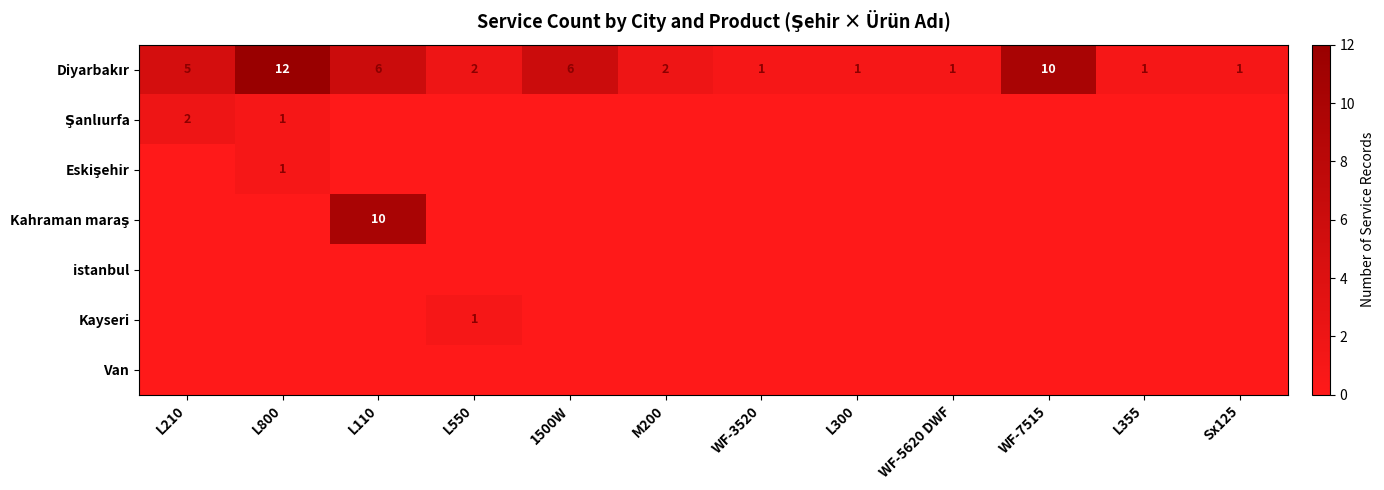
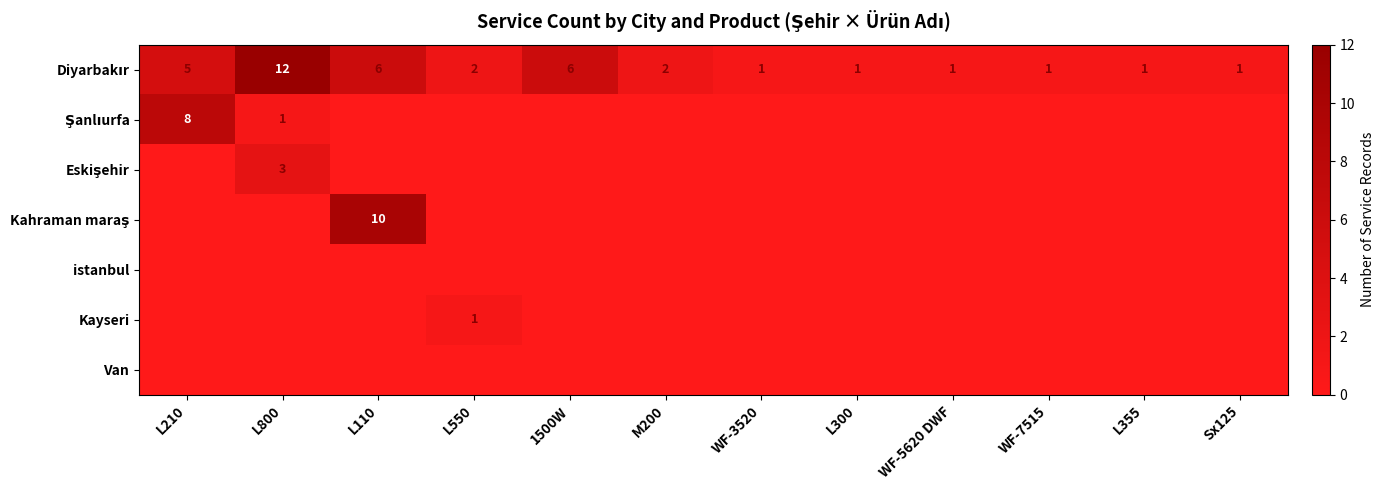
Diyarbakır, WF-7515: 10 -> 1
Şanlıurfa, L210: 2 -> 8
Eskişehir, L800: 1 -> 3
